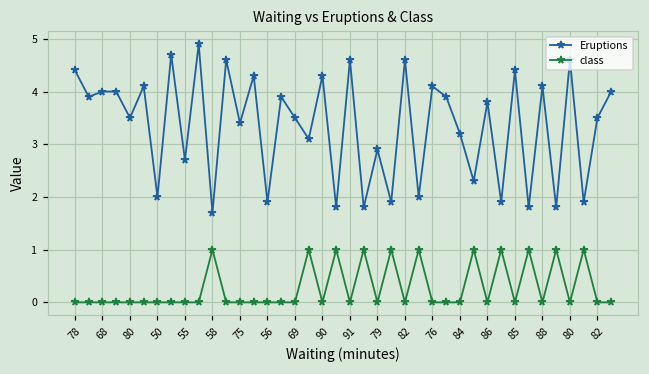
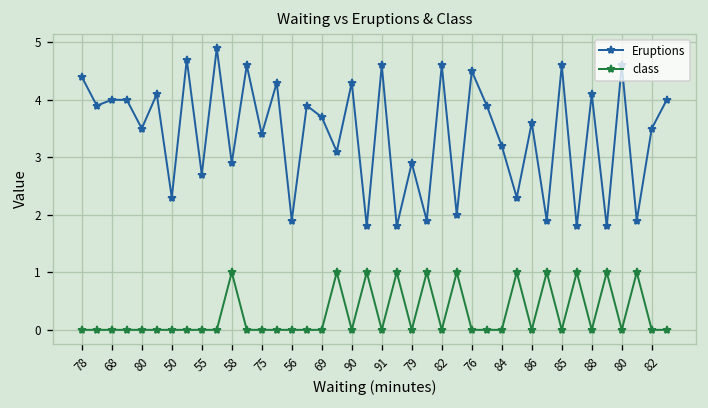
Eruptions, 50: 2.0 -> 2.3
Eruptions, 58: 1.7 -> 2.9
Eruptions, 69: 3.5 -> 3.7
Eruptions, 76: 4.1 -> 4.5
Eruptions, 86: 3.8 -> 3.6
Eruptions, 85: 4.4 -> 4.6
